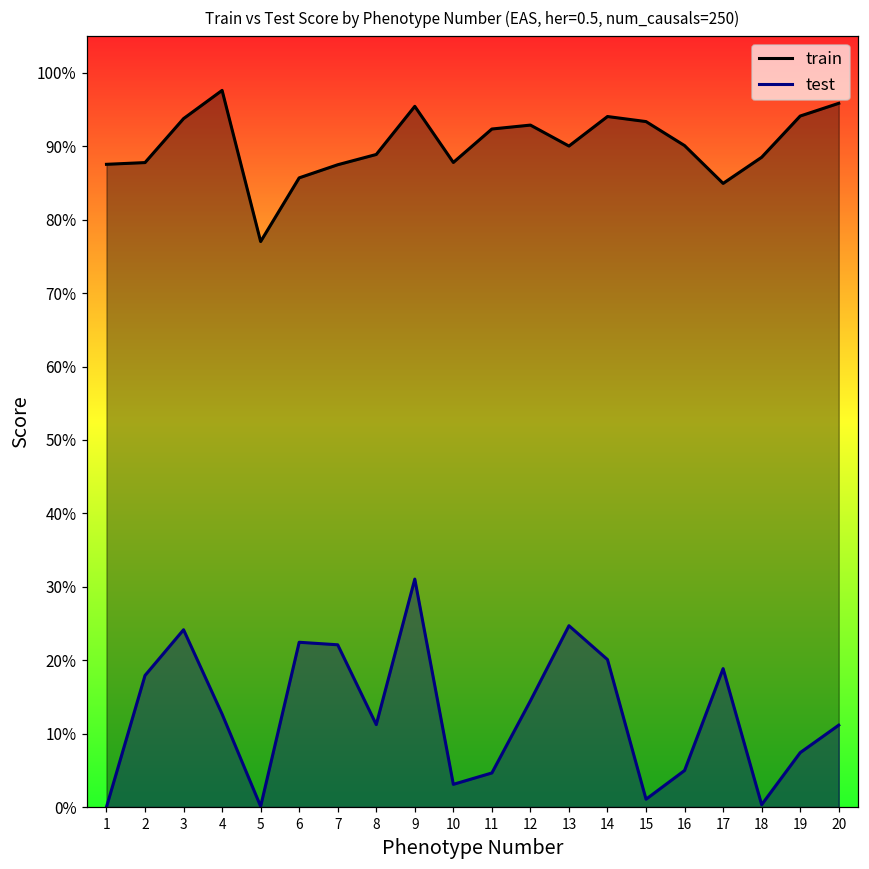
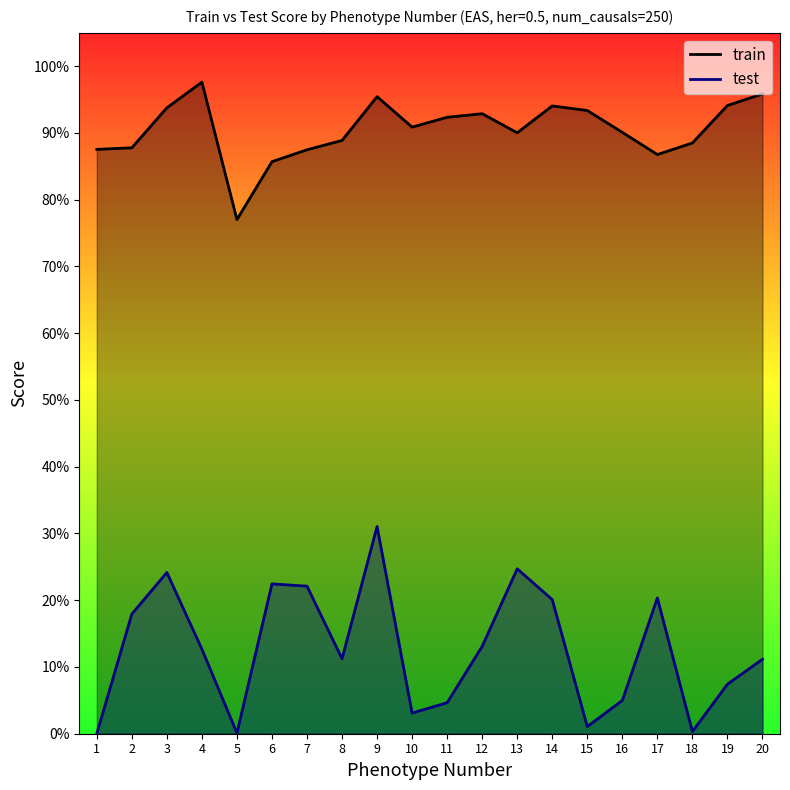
train, 10: 88% -> 91%
test, 12: 14% -> 13%
train, 17: 85% -> 87%
test, 17: 19% -> 20%
